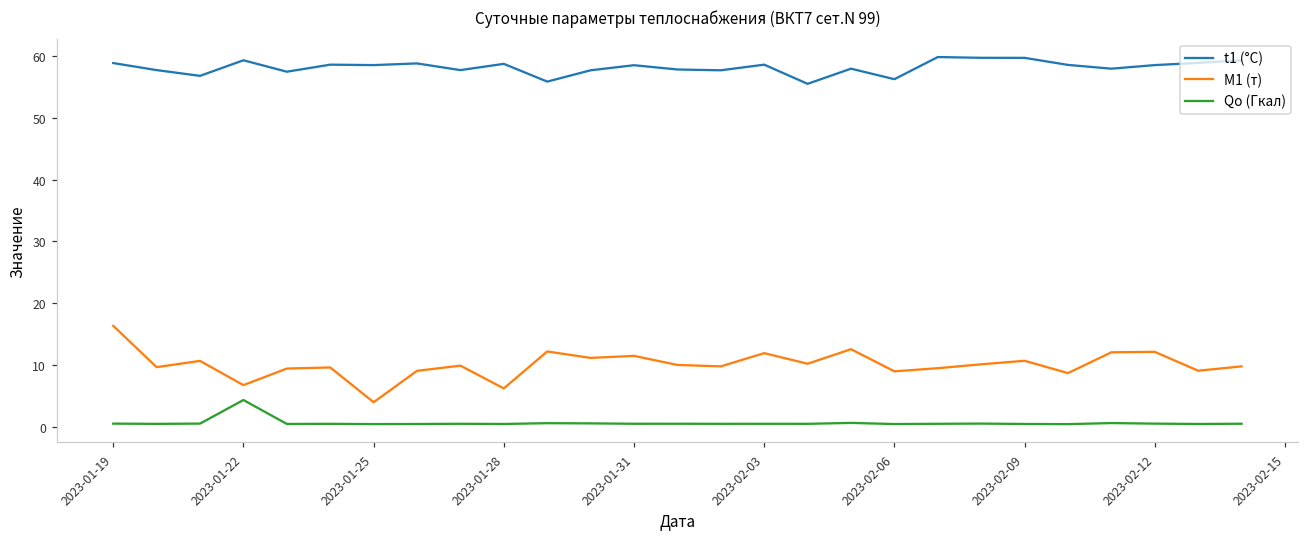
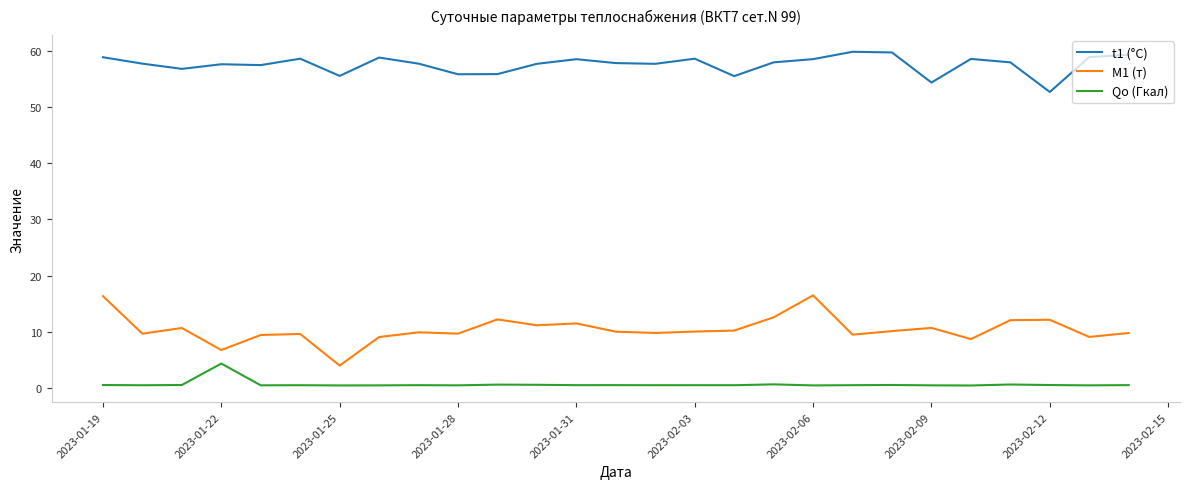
t1 (°C), 2023-01-22: 59 -> 58
t1 (°C), 2023-01-25: 59 -> 56
t1 (°C), 2023-01-28: 59 -> 56
M1 (т), 2023-01-28: 6 -> 10
M1 (т), 2023-02-03: 12 -> 10
t1 (°C), 2023-02-06: 56 -> 59
M1 (т), 2023-02-06: 9 -> 16
t1 (°C), 2023-02-09: 60 -> 54
t1 (°C), 2023-02-12: 59 -> 53
